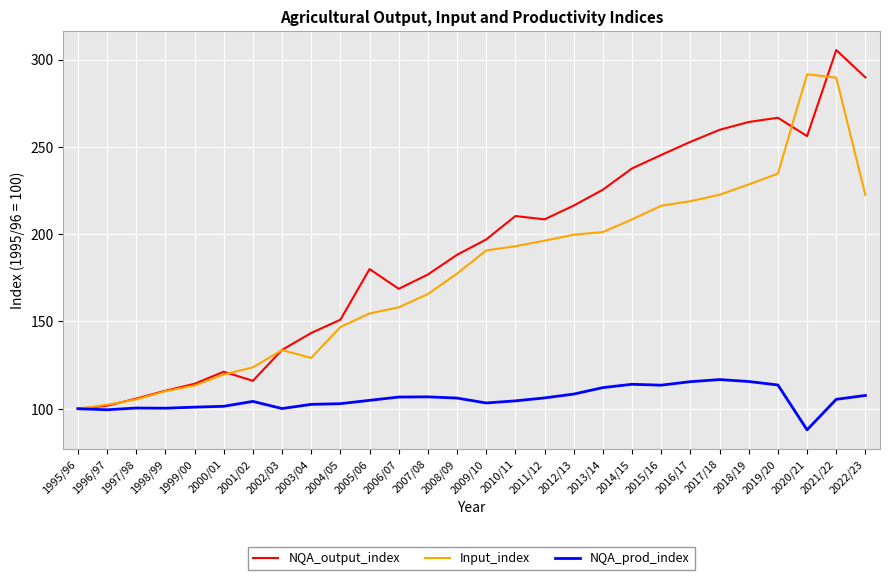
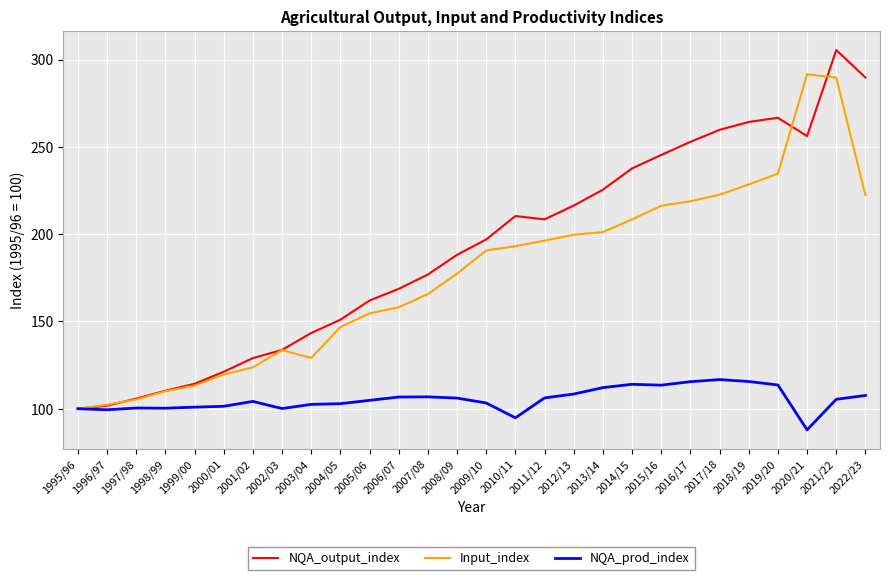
NQA_output_index, 2001/02: 116 -> 129
NQA_output_index, 2005/06: 180 -> 162
NQA_prod_index, 2010/11: 105 -> 95
